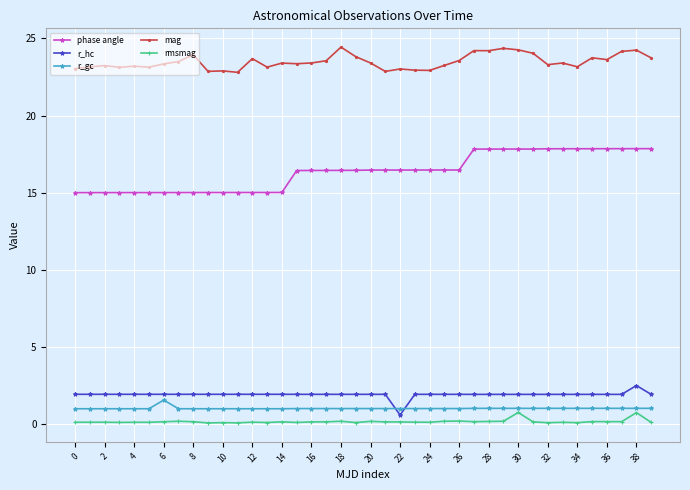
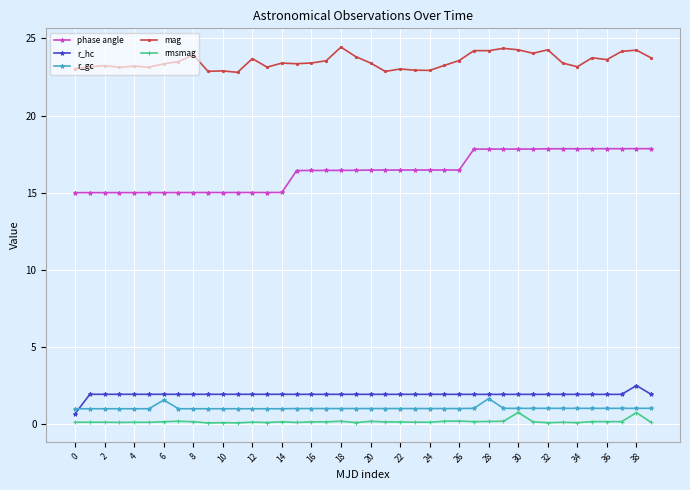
r_hc, 0: 1.9 -> 0.7
r_hc, 22: 0.6 -> 1.9
r_gc, 28: 1.0 -> 1.7
mag, 32: 23.3 -> 24.3
